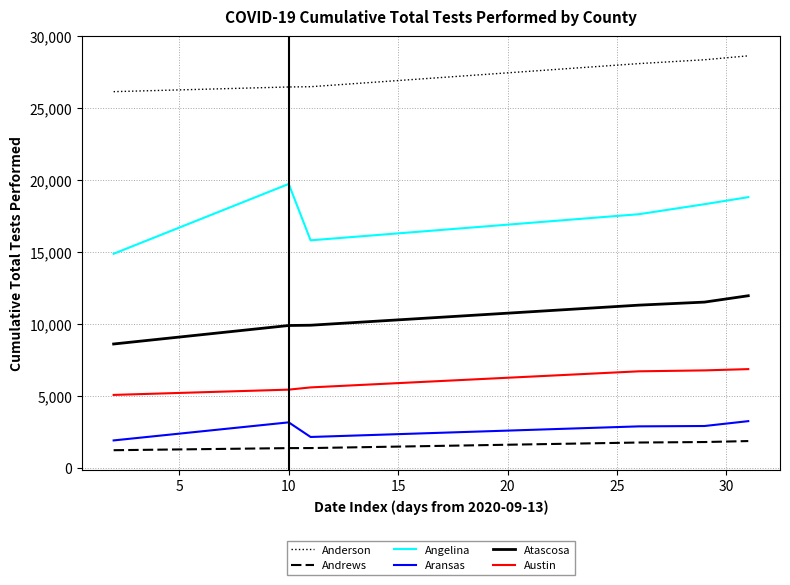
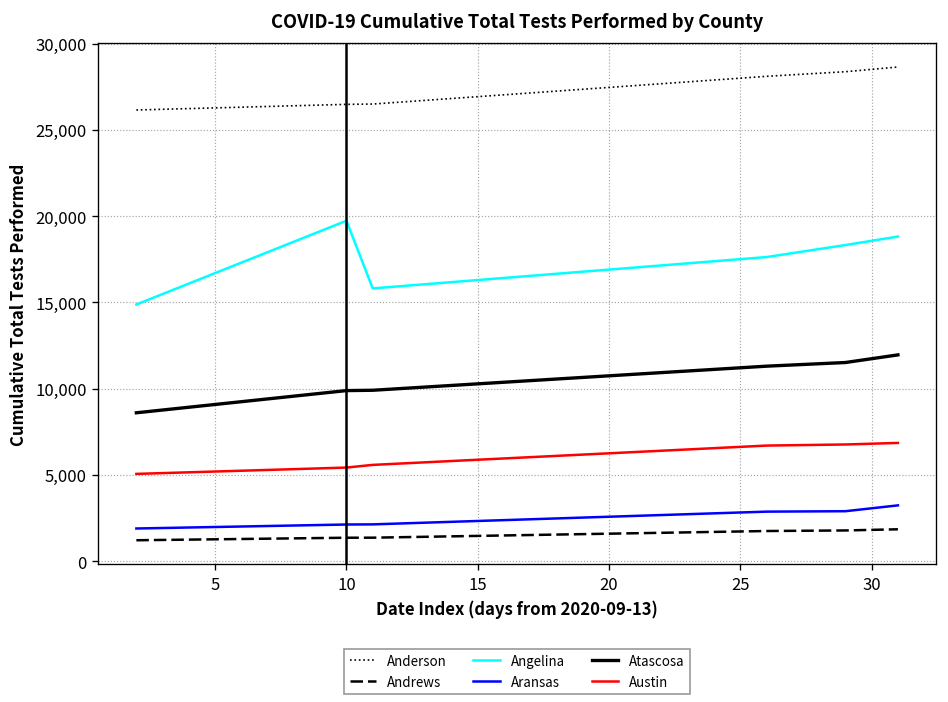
Aransas, 10: 3,200 -> 2,100
